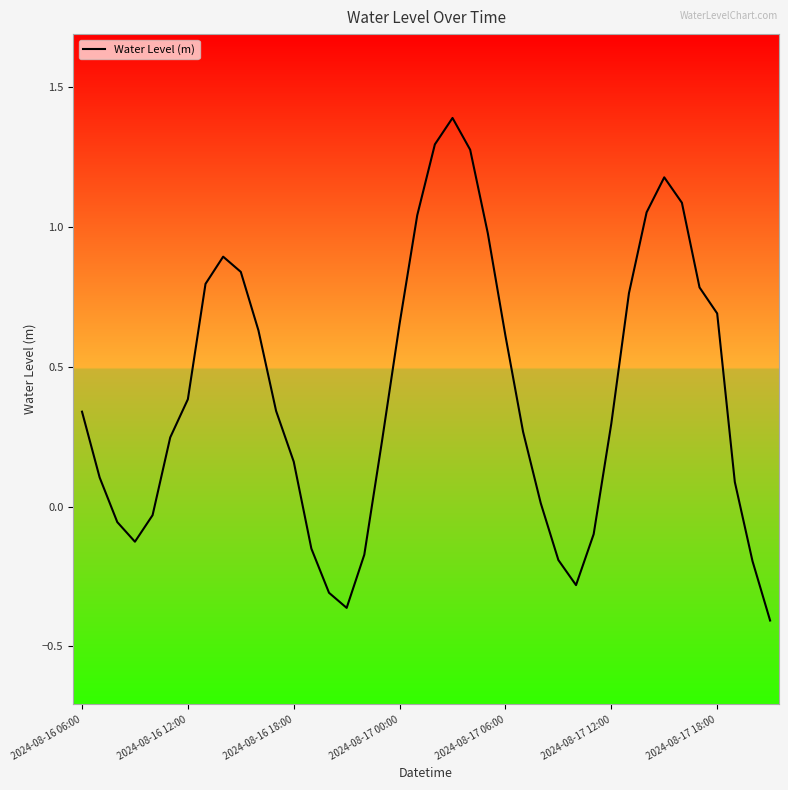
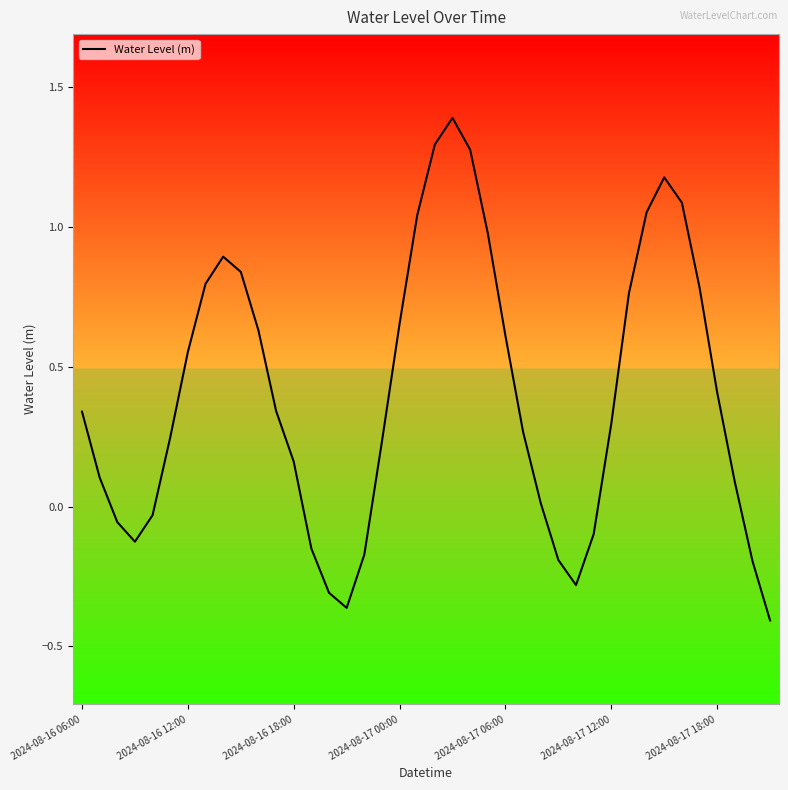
2024-08-16 12:00: 0.38 -> 0.55
2024-08-17 18:00: 0.69 -> 0.41
